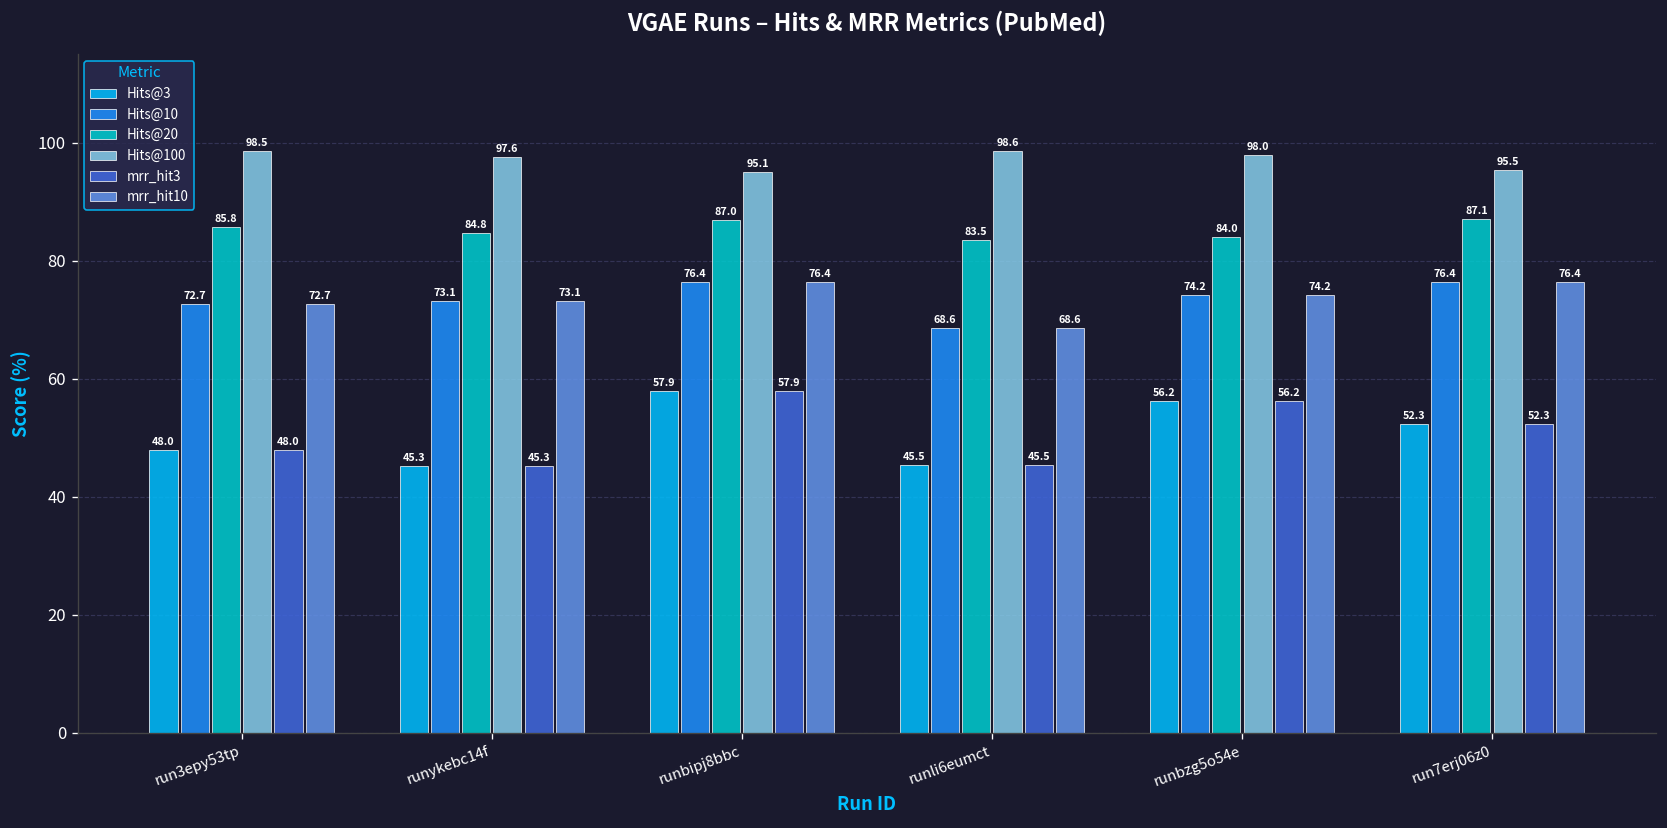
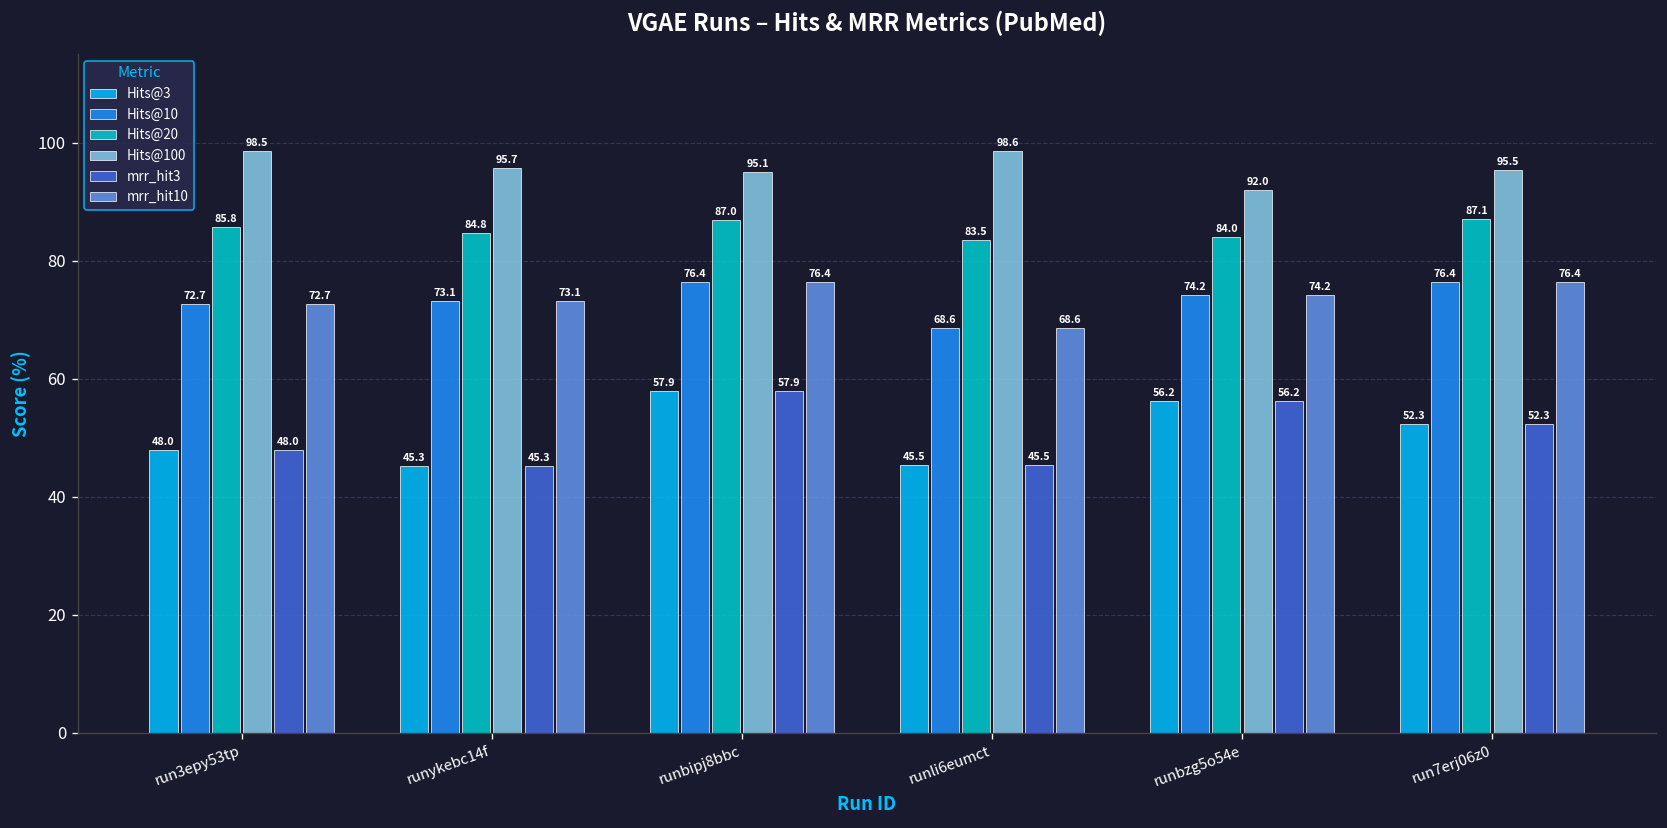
Hits@100, runykebc14f: 97.6 -> 95.7
Hits@100, runbzg5o54e: 98.0 -> 92.0
